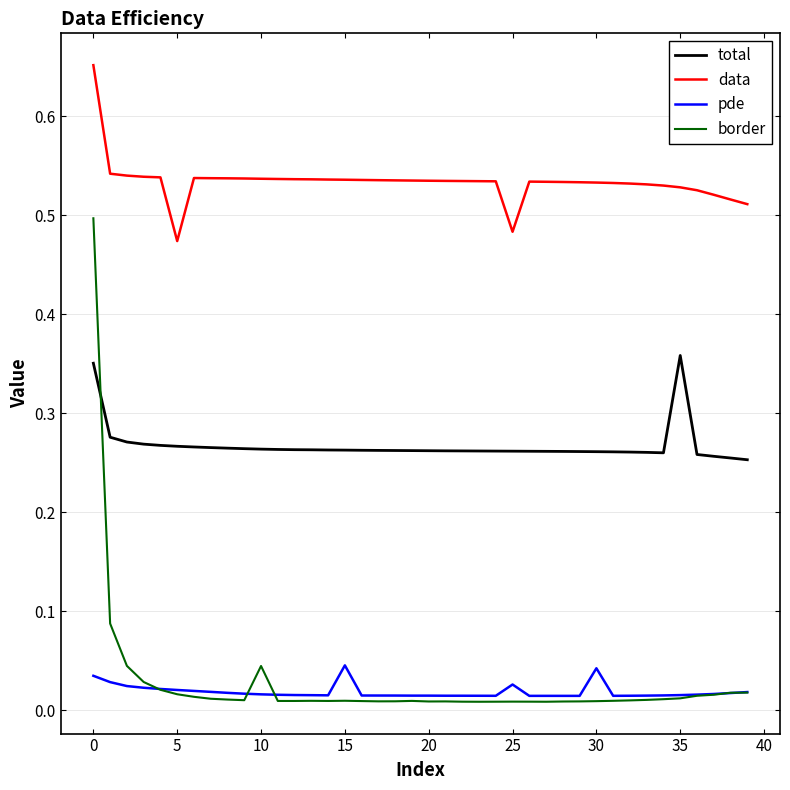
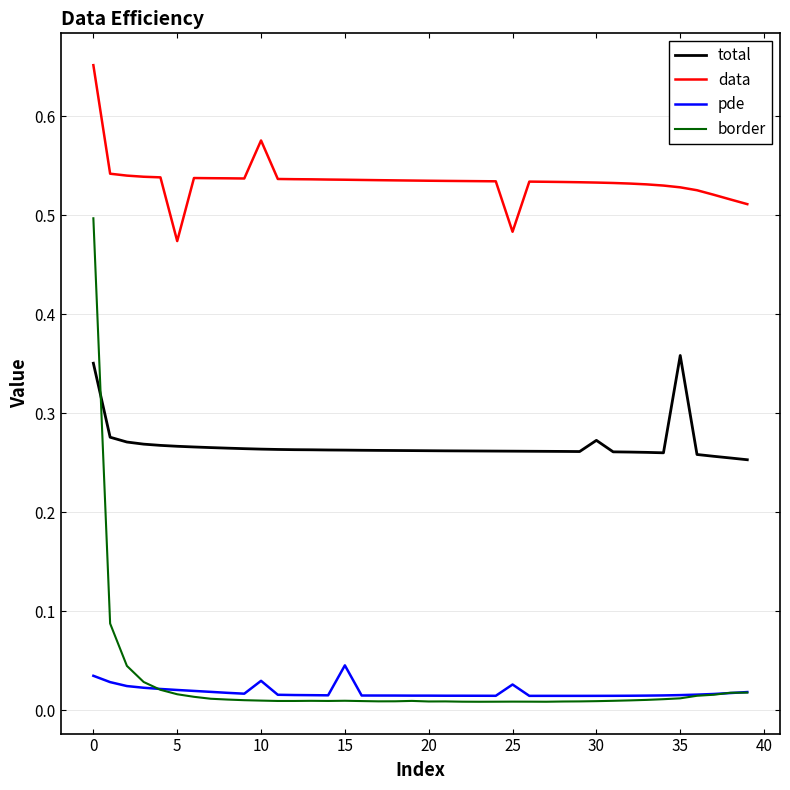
data, 10: 0.54 -> 0.58
pde, 10: 0.02 -> 0.03
border, 10: 0.04 -> 0.01
total, 30: 0.26 -> 0.27
pde, 30: 0.04 -> 0.01
